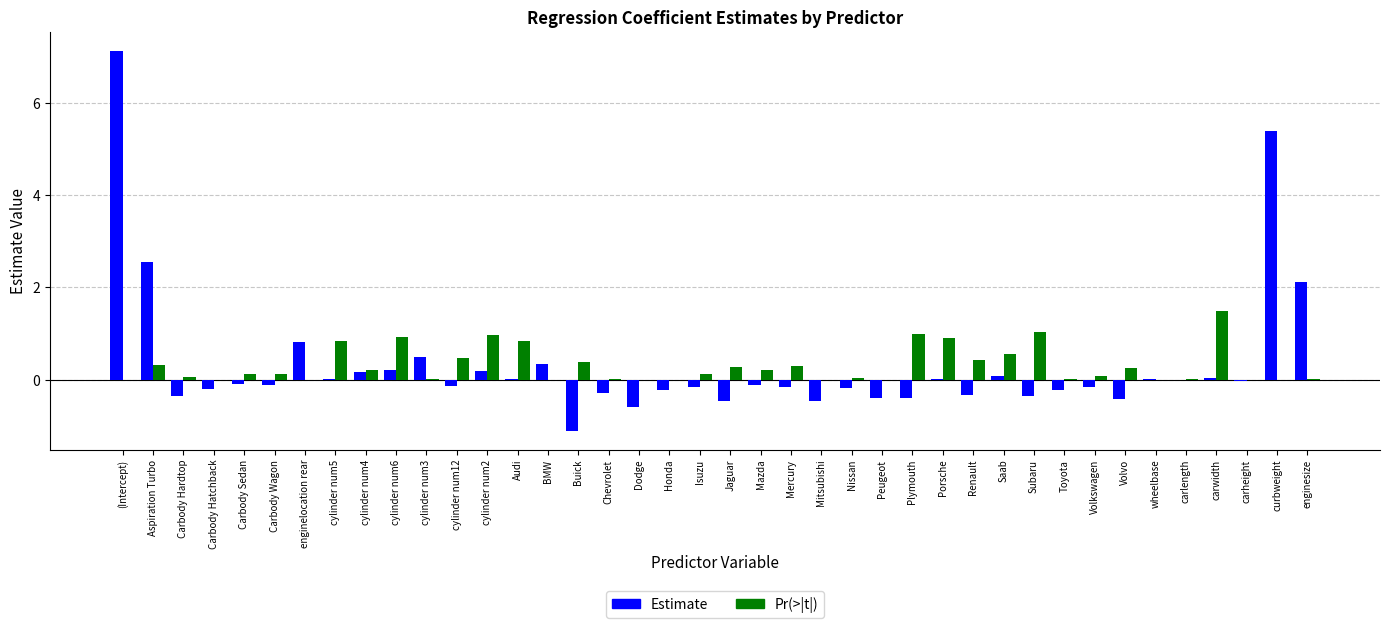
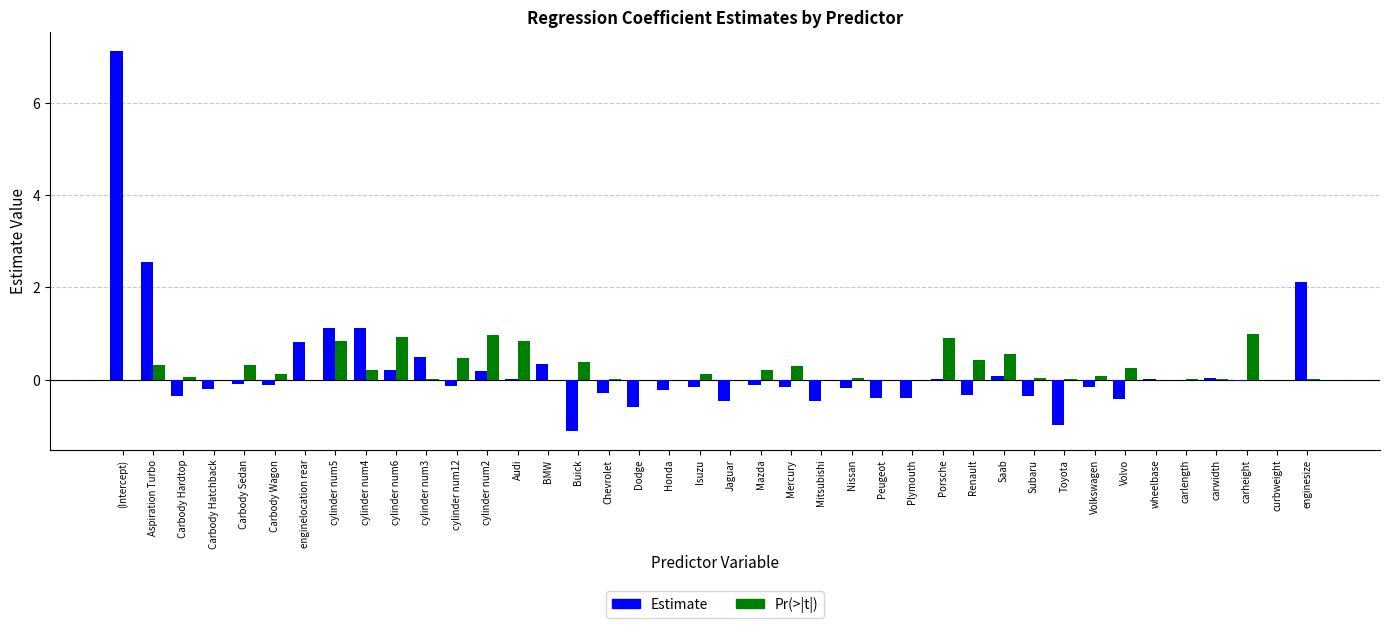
Pr(>|t|), Carbody Sedan: 0.1 -> 0.3
Estimate, cylinder num5: 0.0 -> 1.1
Estimate, cylinder num4: 0.2 -> 1.1
Pr(>|t|), Jaguar: 0.3 -> 0.0
Pr(>|t|), Plymouth: 1 -> 0
Pr(>|t|), Subaru: 1.0 -> 0.0
Estimate, Toyota: -0.2 -> -1.0
Pr(>|t|), carwidth: 1.5 -> 0.0
Pr(>|t|), carheight: 0 -> 1
Estimate, curbweight: 5.4 -> 0.0
